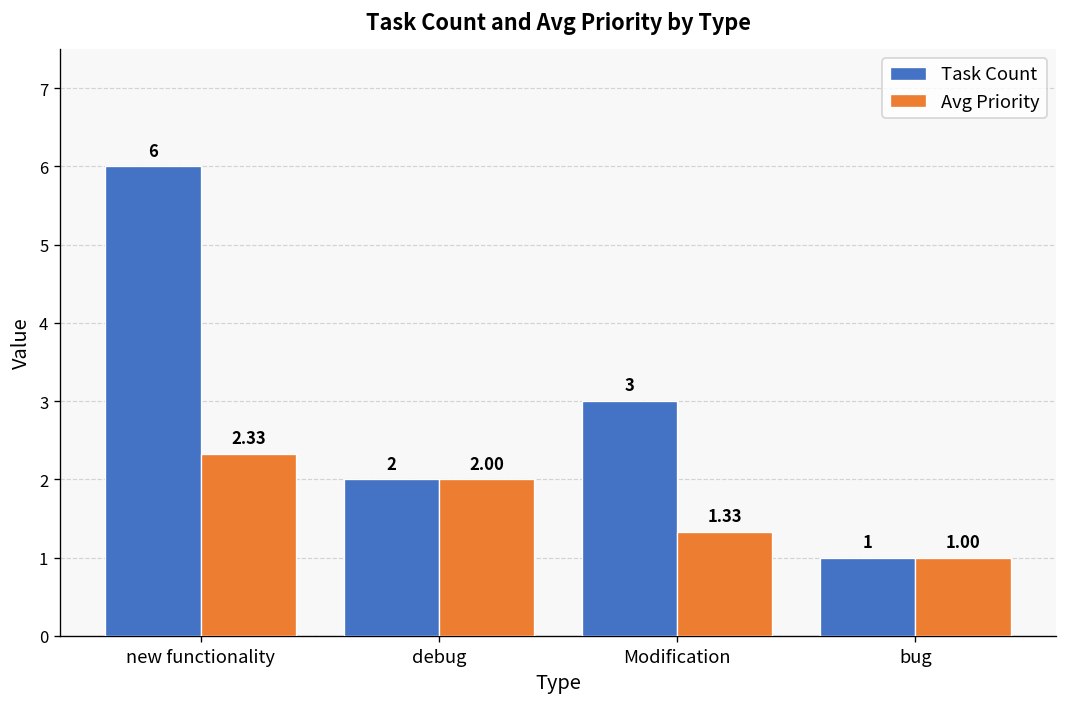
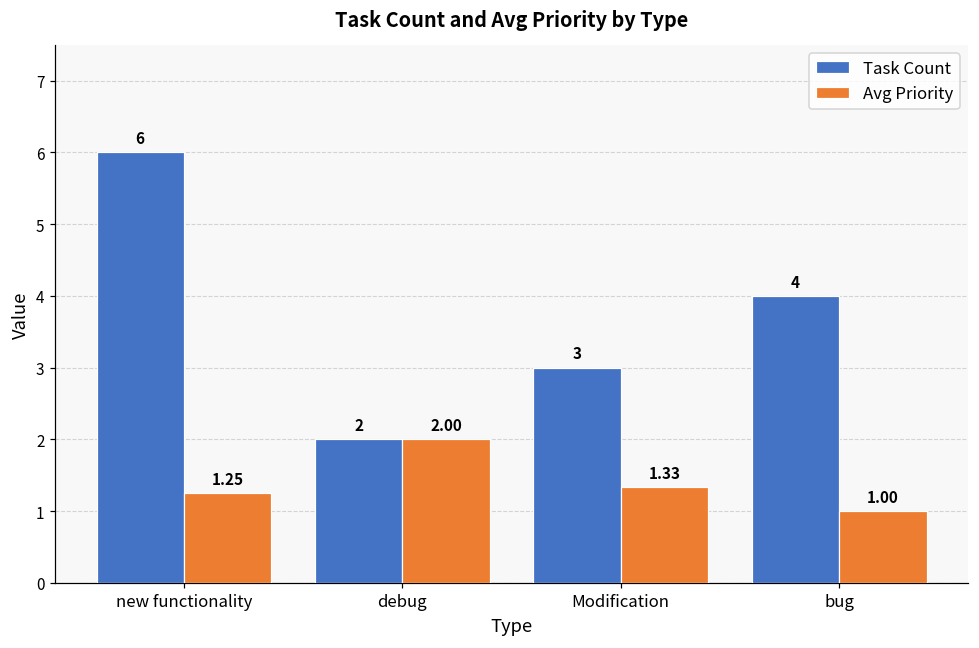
Avg Priority, new functionality: 2.33 -> 1.25
Task Count, bug: 1 -> 4
